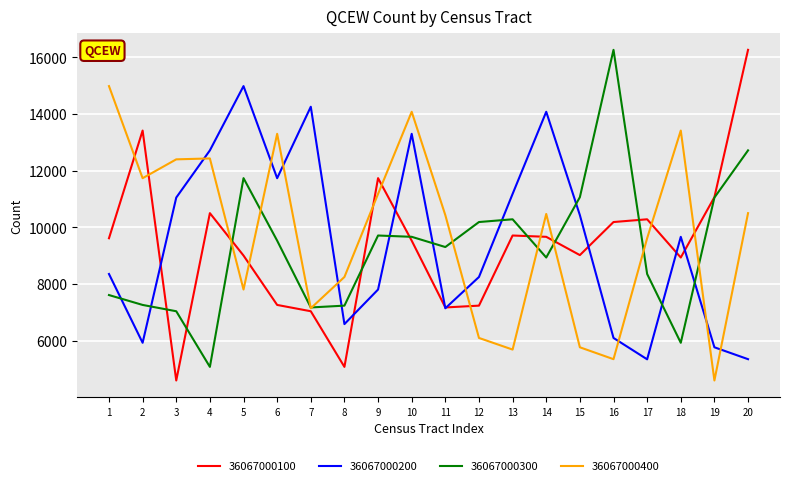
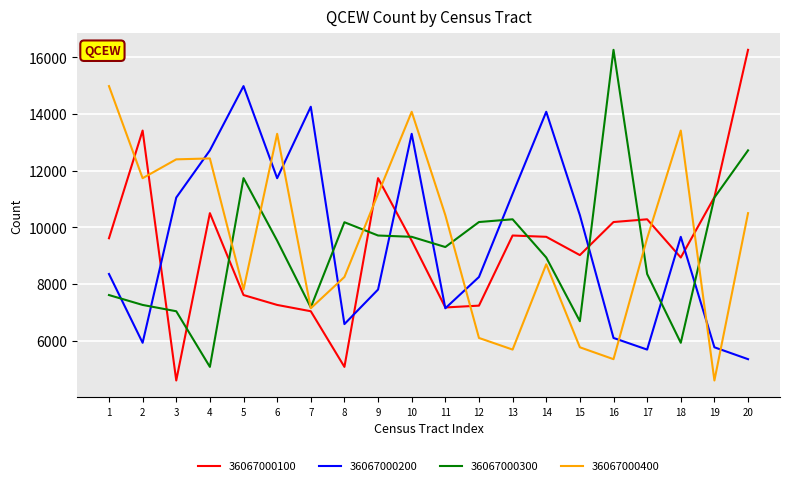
36067000100, 5: 9000 -> 7600
36067000300, 8: 7200 -> 10200
36067000400, 14: 10500 -> 8700
36067000300, 15: 11100 -> 6700
36067000200, 17: 5300 -> 5700
